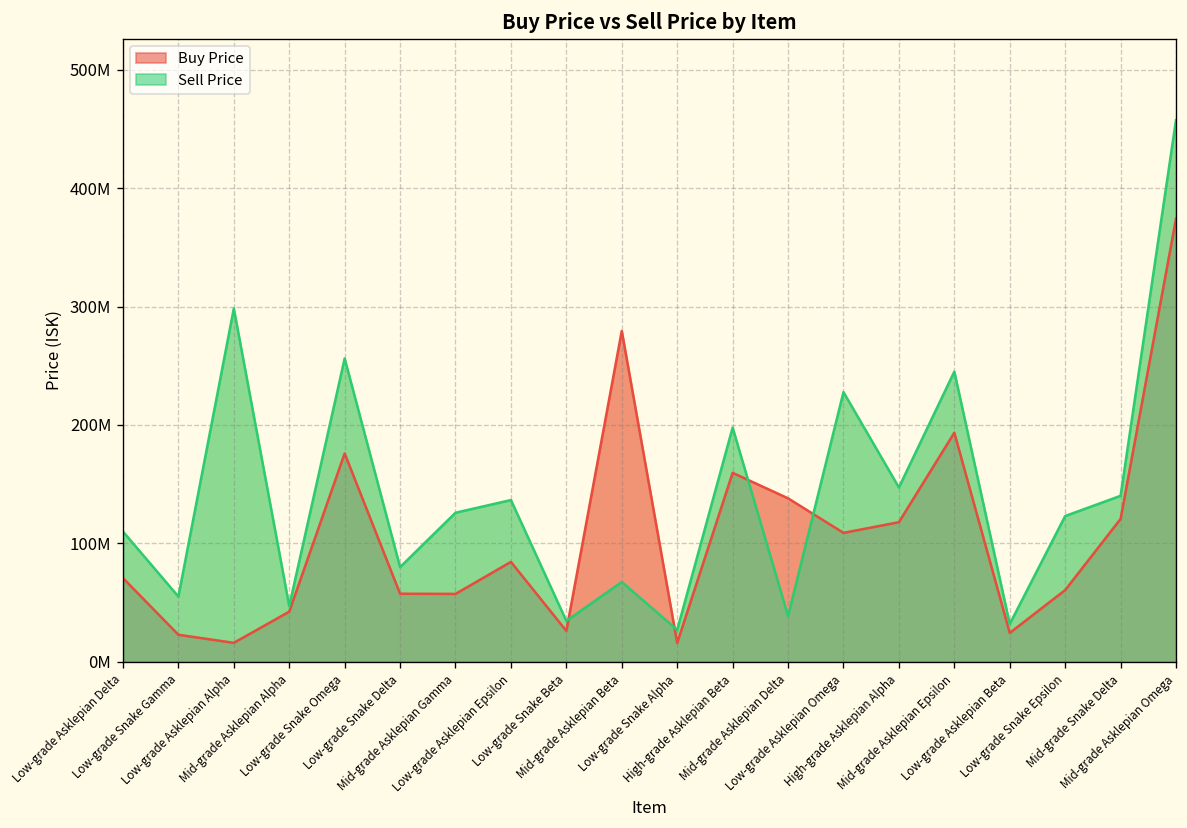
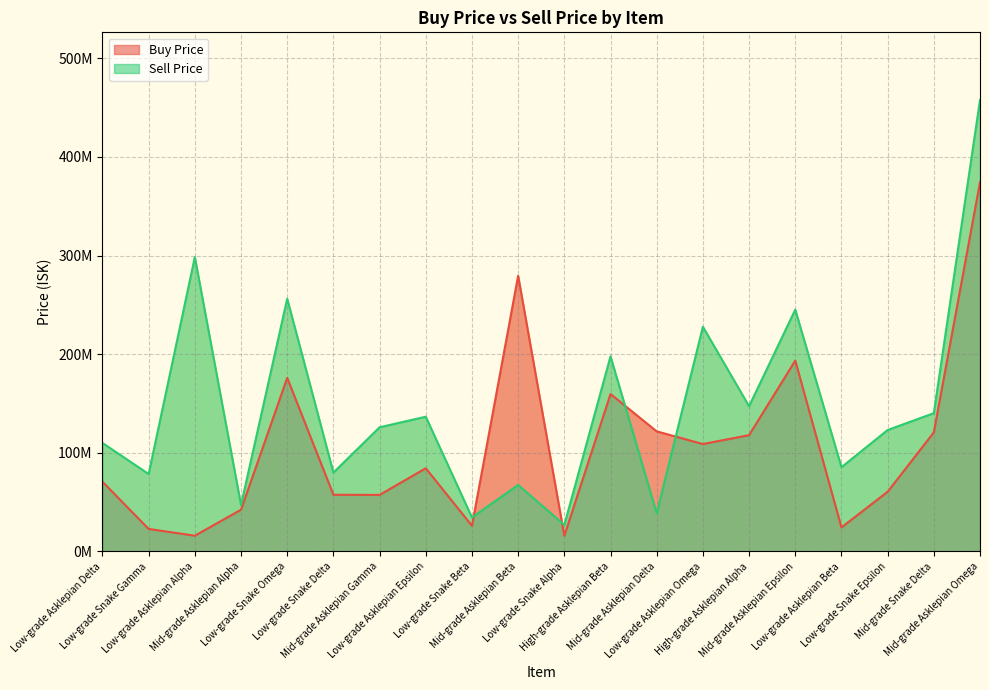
Sell Price, Low-grade Snake Gamma: 60000000 -> 80000000
Buy Price, Mid-grade Asklepian Delta: 140000000 -> 120000000
Sell Price, Low-grade Asklepian Beta: 30000000 -> 90000000
